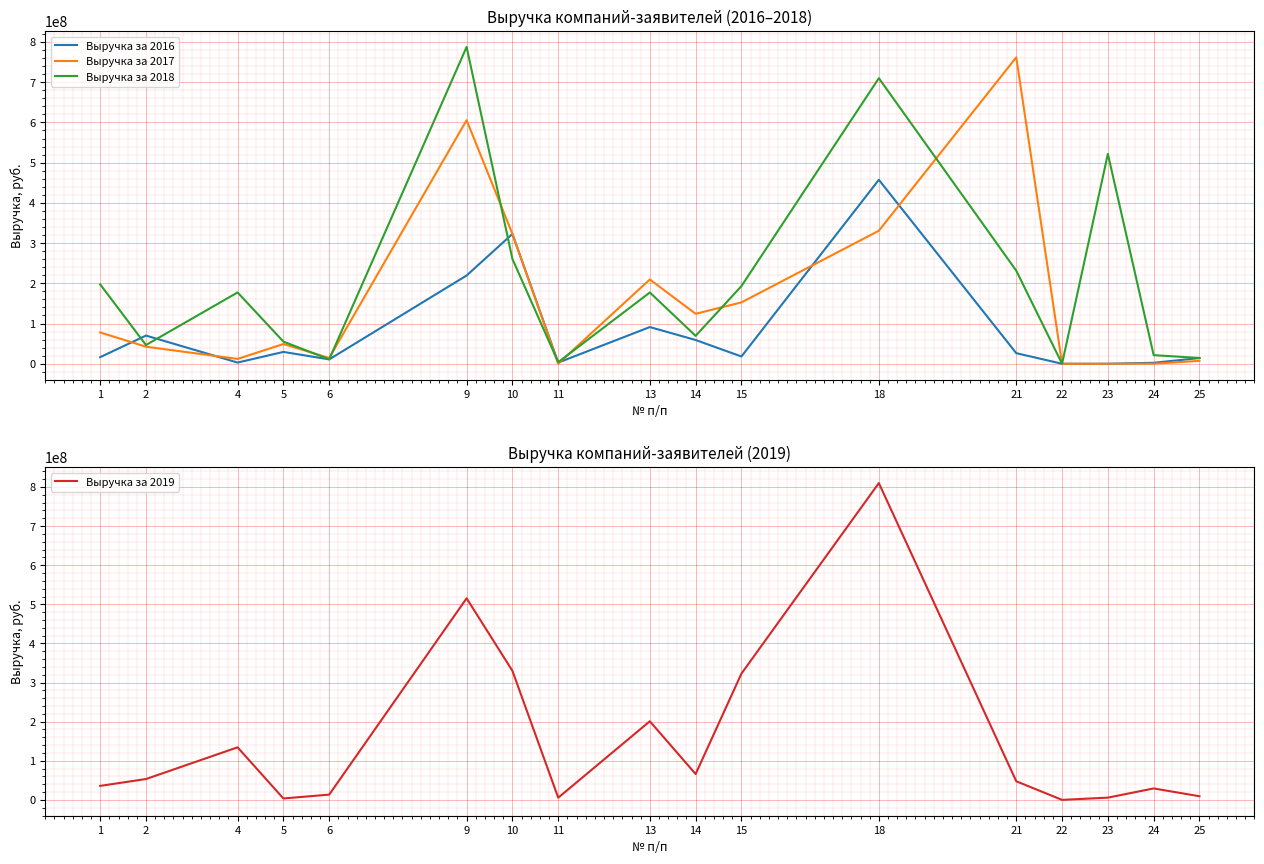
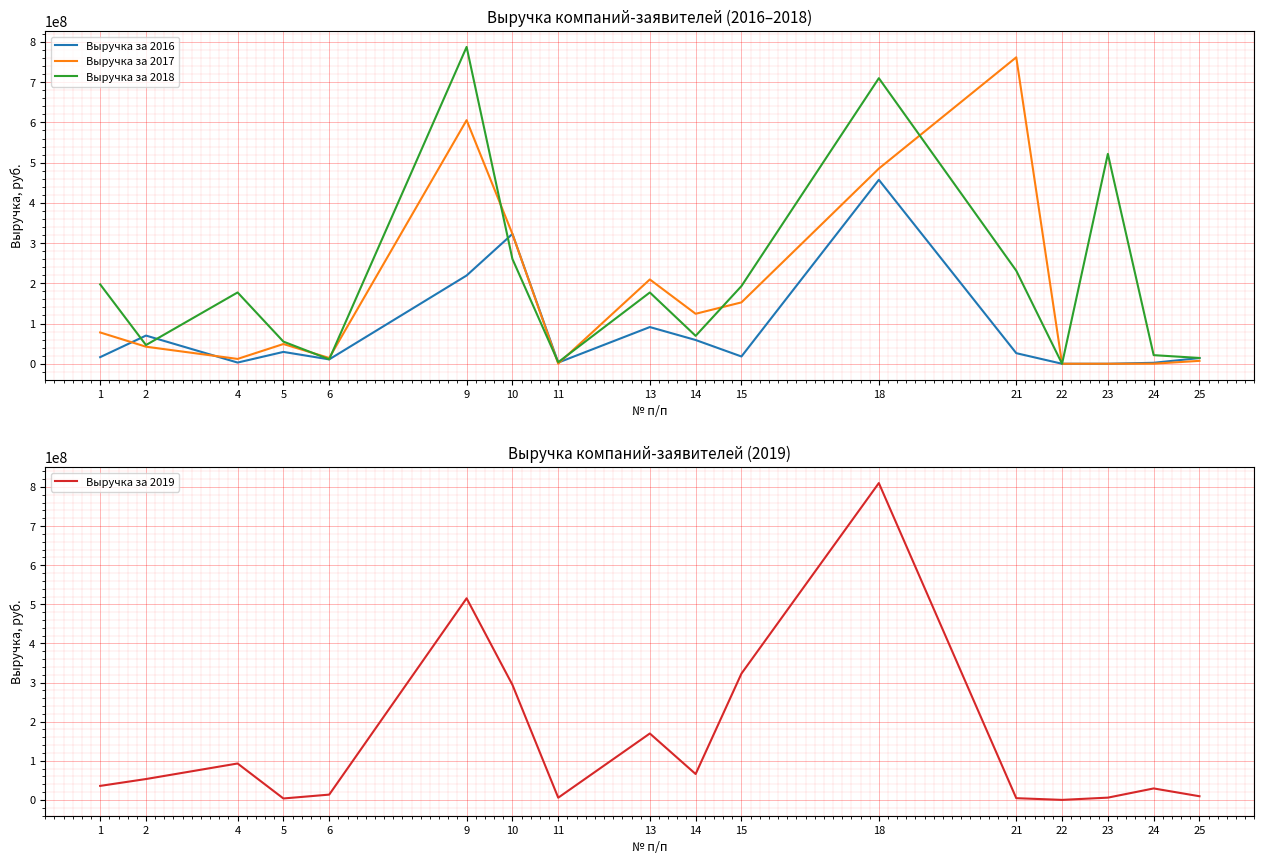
Выручка компаний-заявителей (2016–2018), Выручка за 2017, 18: 330000000 -> 490000000
Выручка компаний-заявителей (2019), 4: 130000000 -> 90000000
Выручка компаний-заявителей (2019), 10: 330000000 -> 290000000
Выручка компаний-заявителей (2019), 13: 200000000 -> 170000000
Выручка компаний-заявителей (2019), 21: 50000000 -> 0
